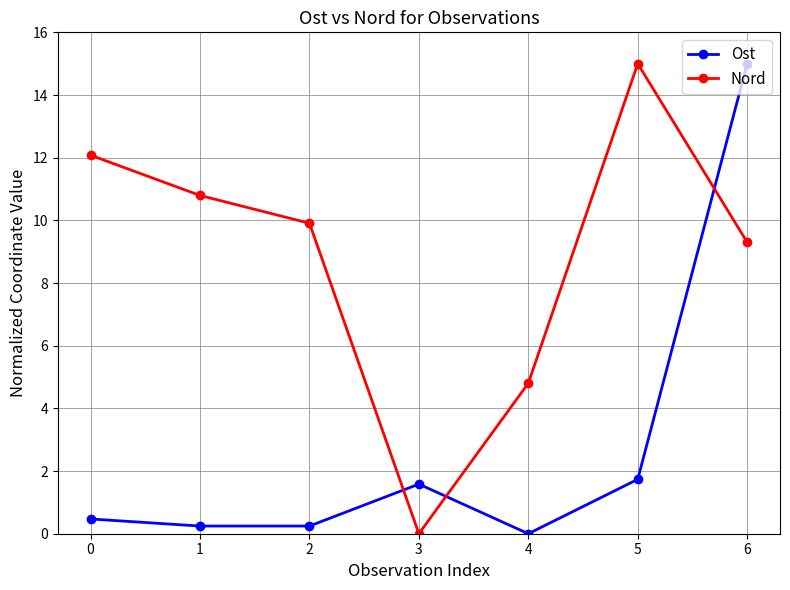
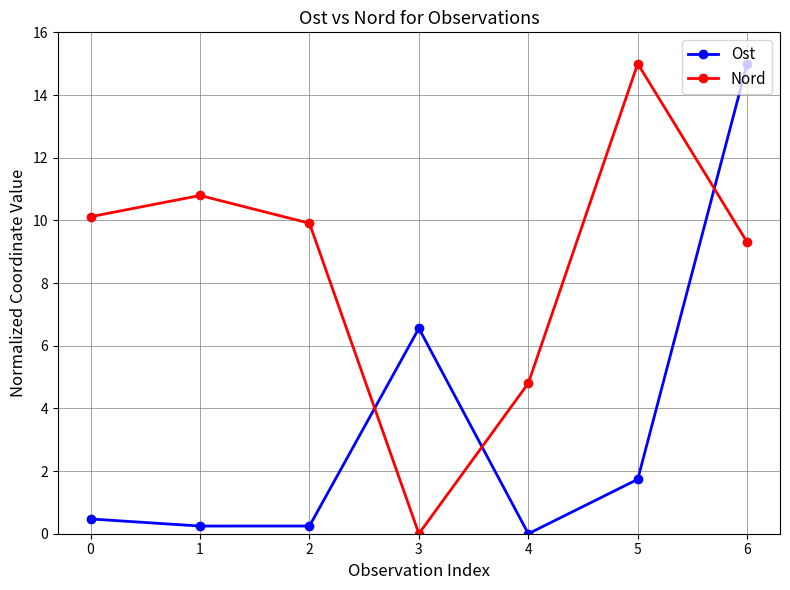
Nord, 0: 12.1 -> 10.1
Ost, 3: 1.6 -> 6.6
